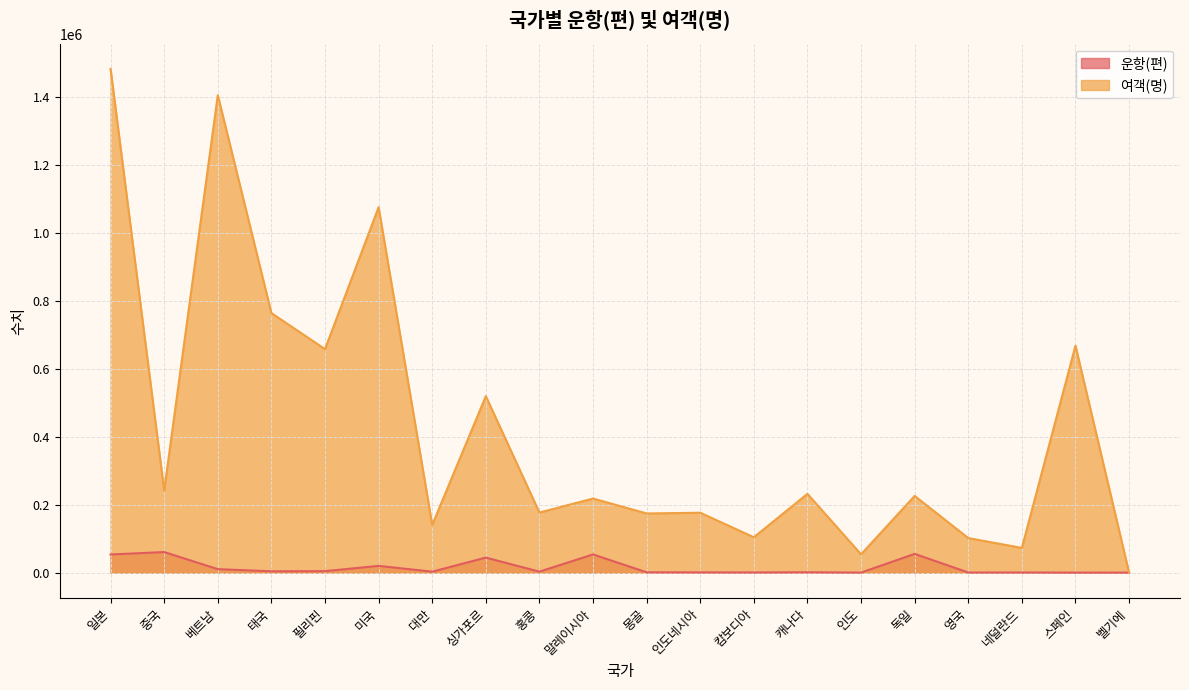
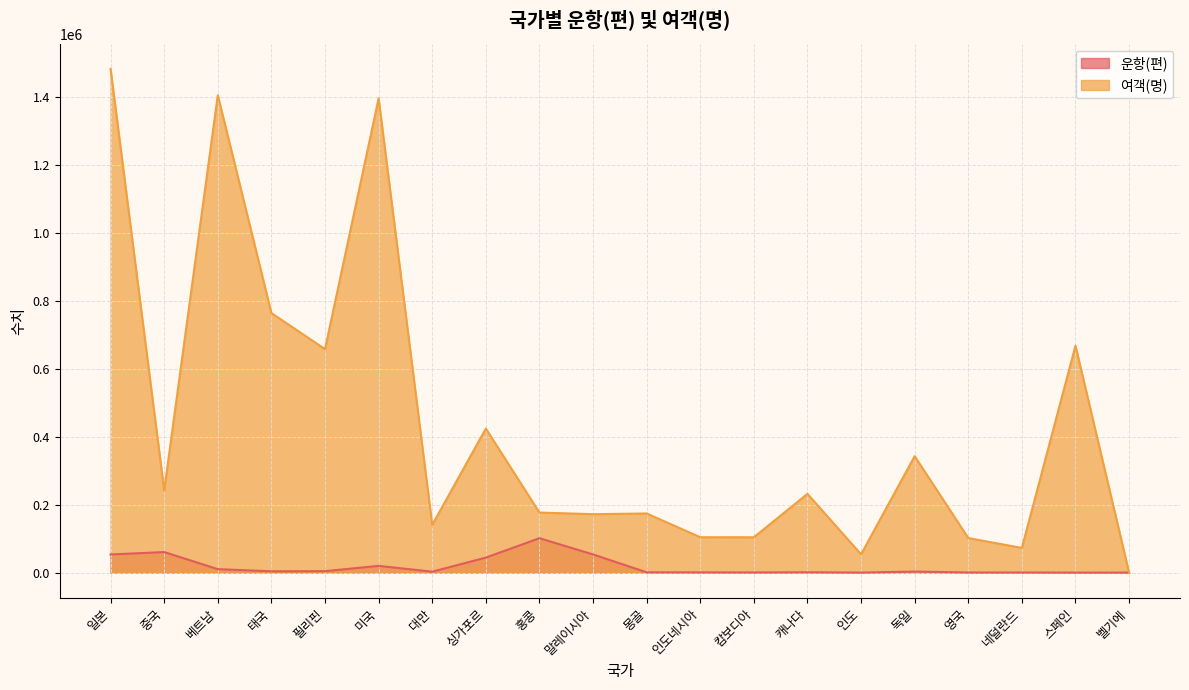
여객(명), 미국: 1080000 -> 1400000
여객(명), 싱가포르: 520000 -> 420000
운항(편), 홍콩: 0 -> 100000
여객(명), 말레이시아: 220000 -> 170000
여객(명), 인도네시아: 180000 -> 100000
운항(편), 독일: 60000 -> 0
여객(명), 독일: 230000 -> 340000
